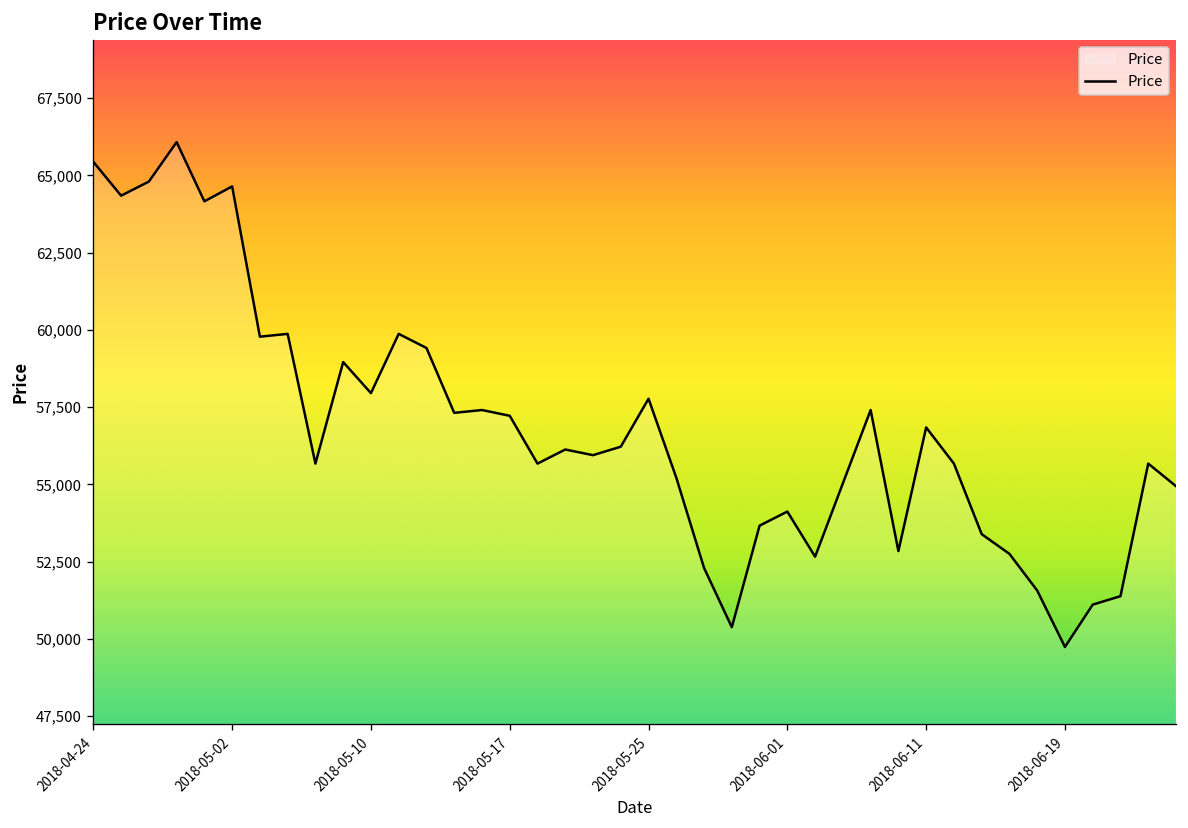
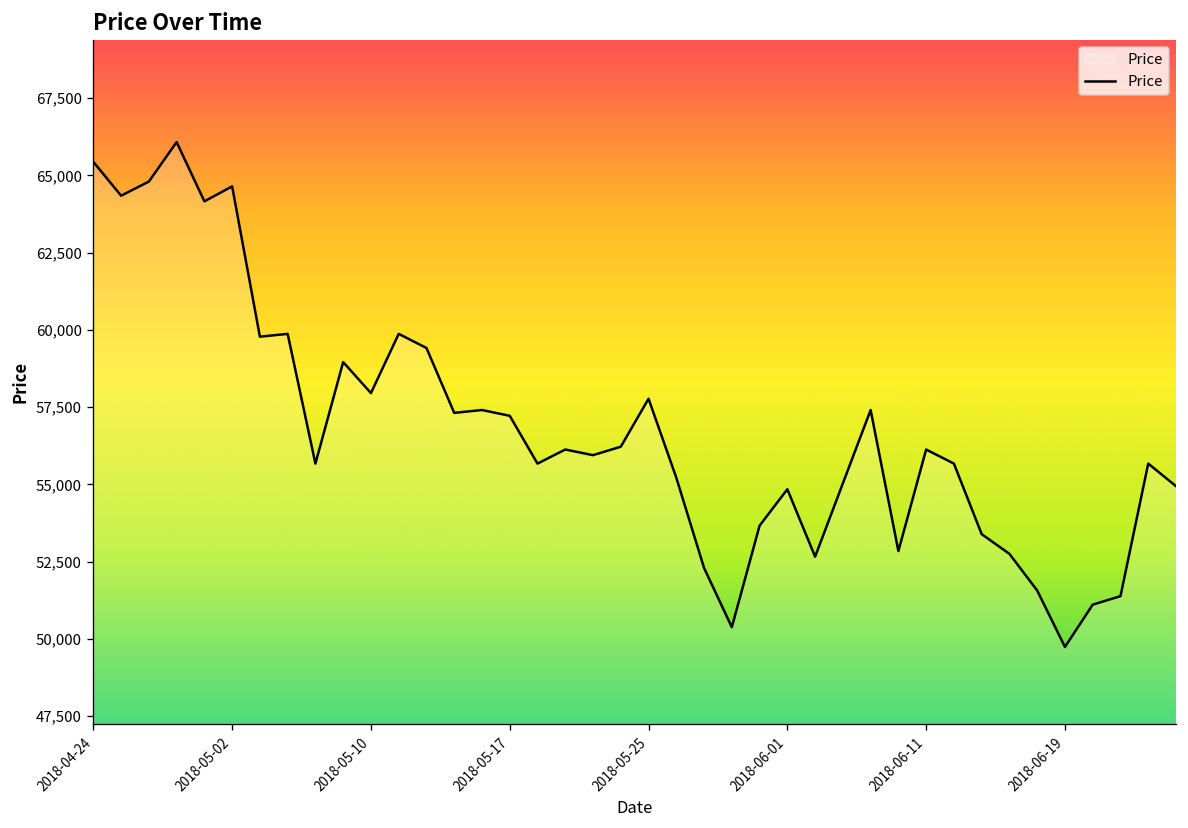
2018-06-01: 54,100 -> 54,800
2018-06-11: 56,800 -> 56,100
